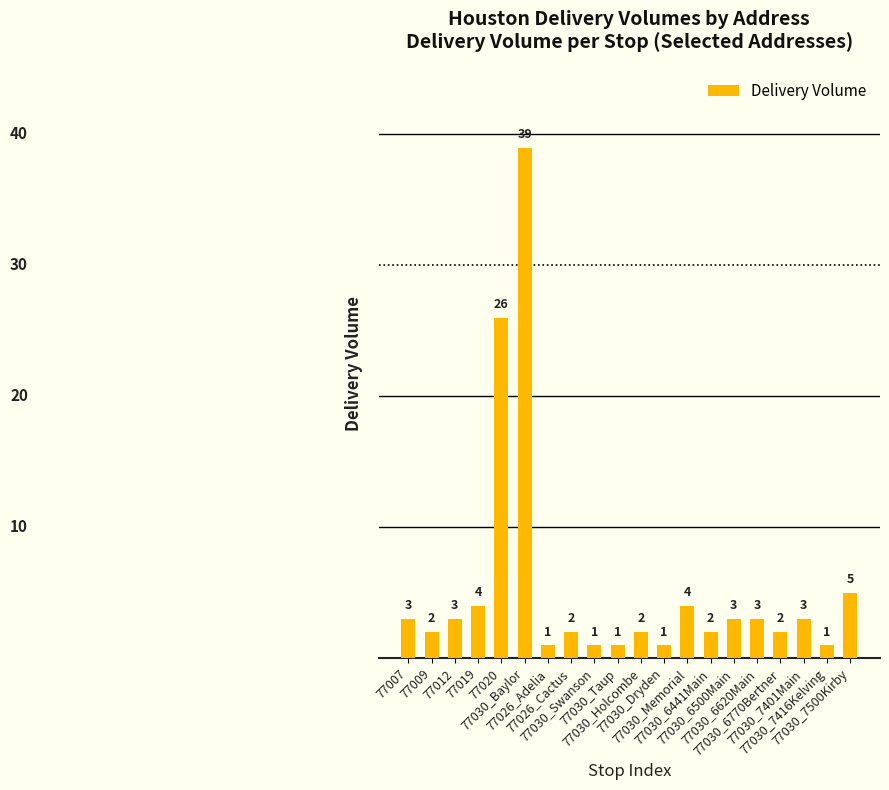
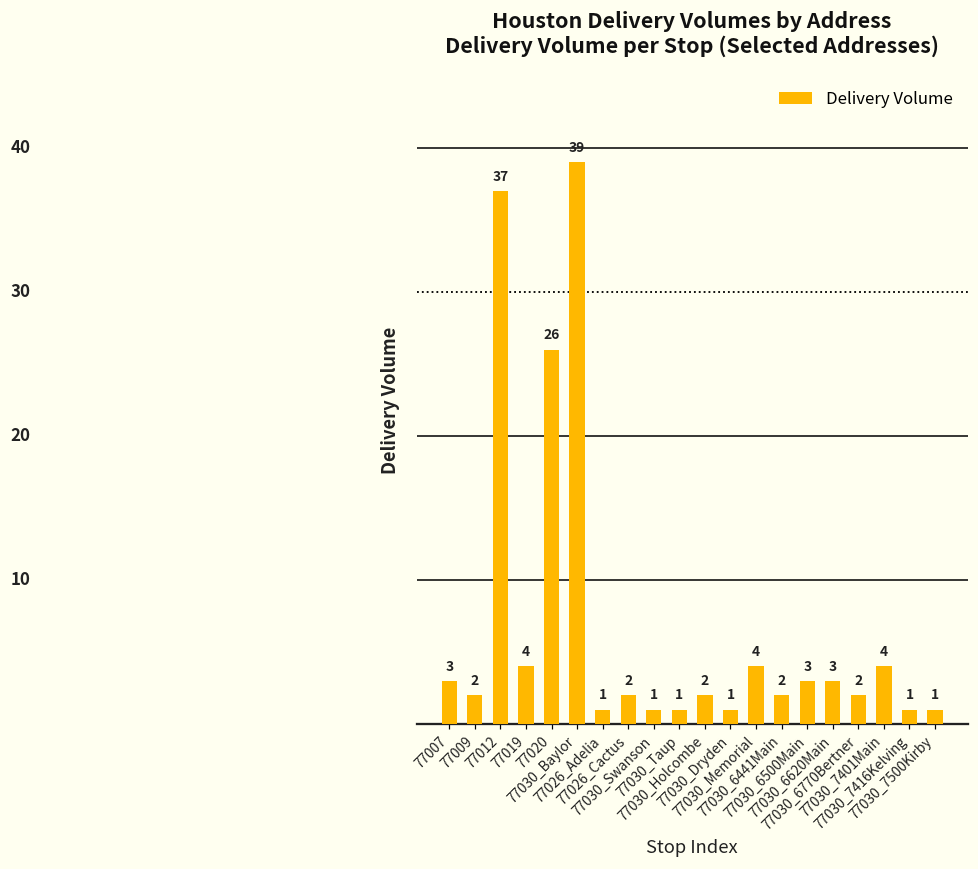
77012: 3 -> 37
77030_7401Main: 3 -> 4
77030_7500Kirby: 5 -> 1
